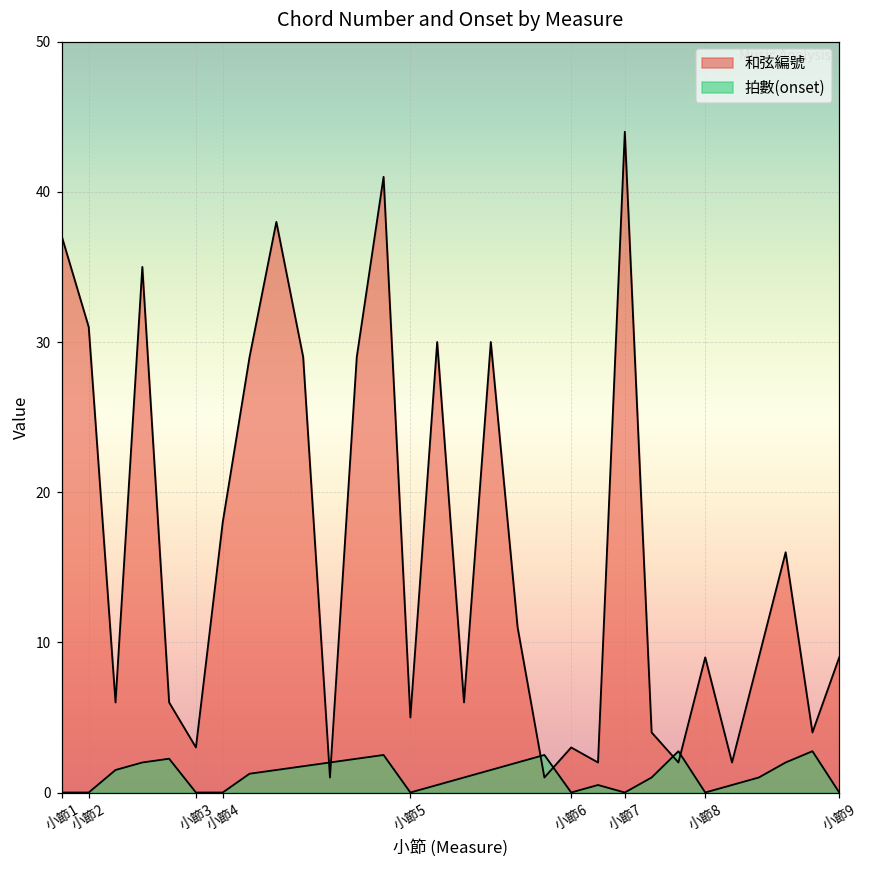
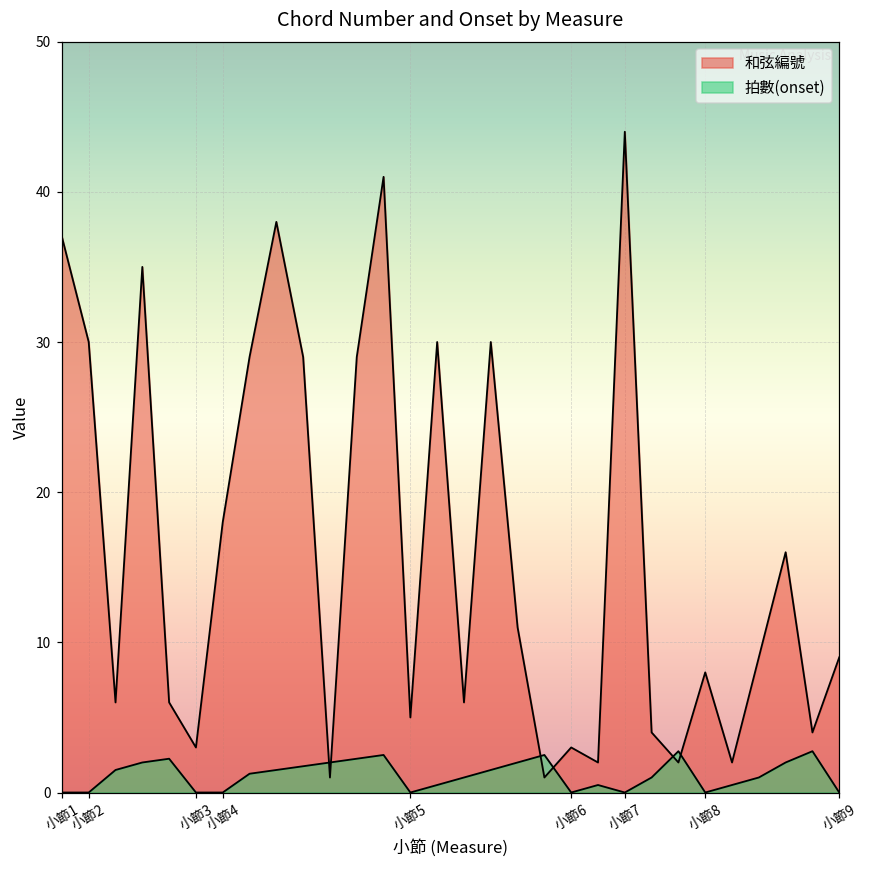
和弦編號, 小節2: 31 -> 30
和弦編號, 小節8: 9 -> 8
